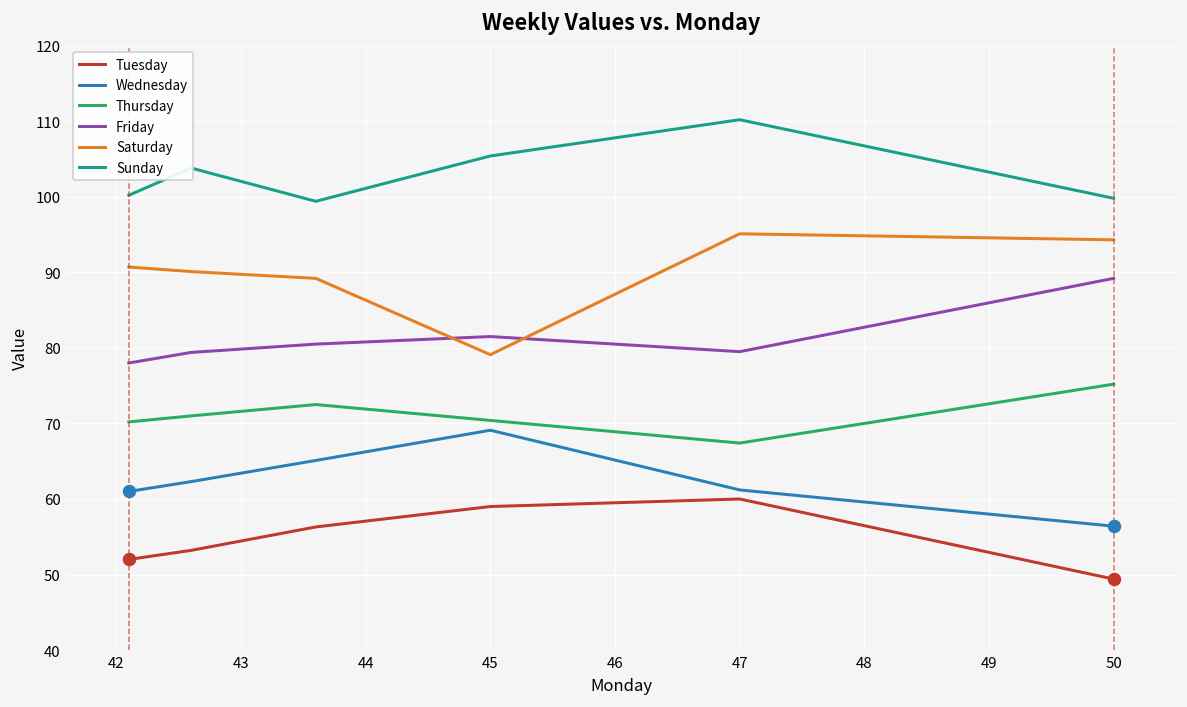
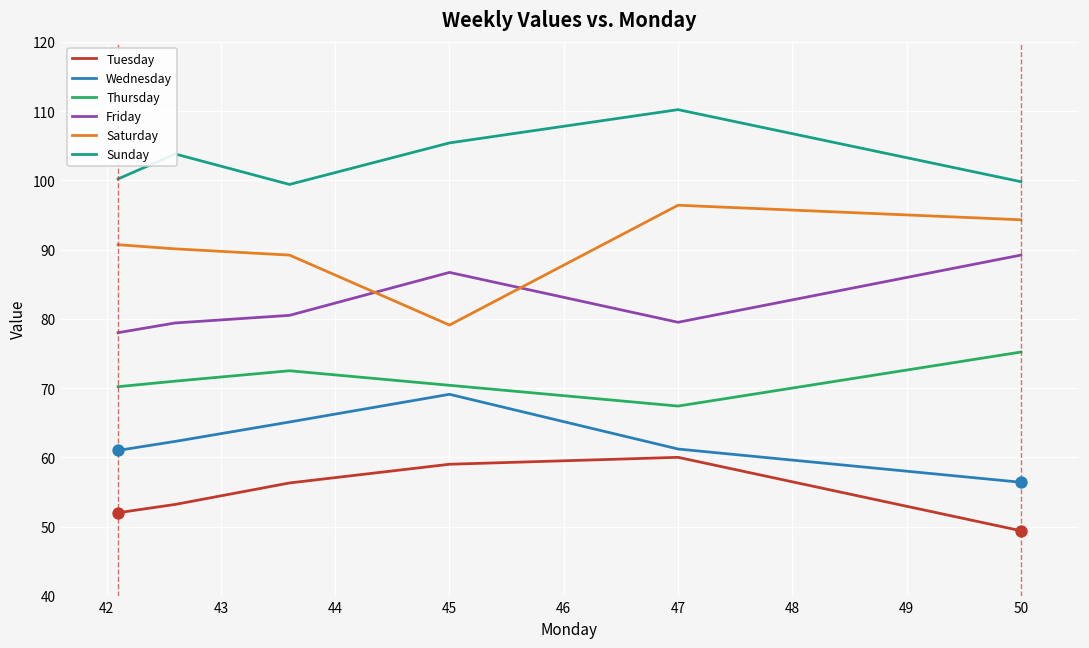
Friday, 45: 82 -> 87
Saturday, 47: 95 -> 96
